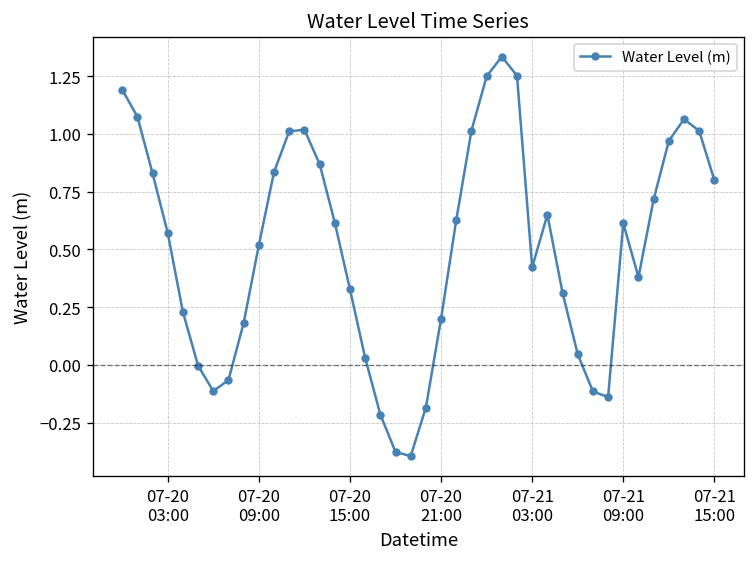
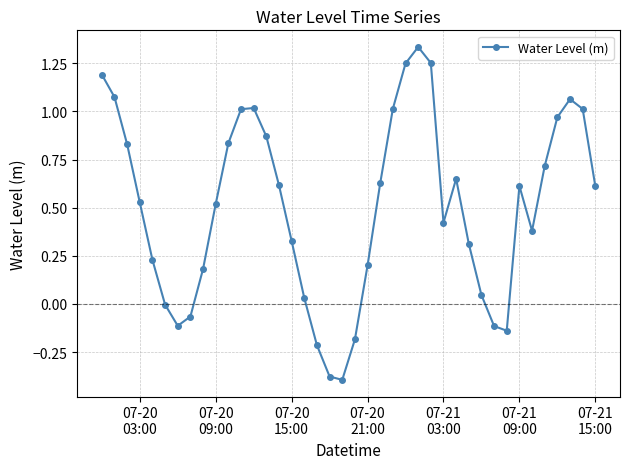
07-20 03:00: 0.57 -> 0.53
07-21 15:00: 0.80 -> 0.61
